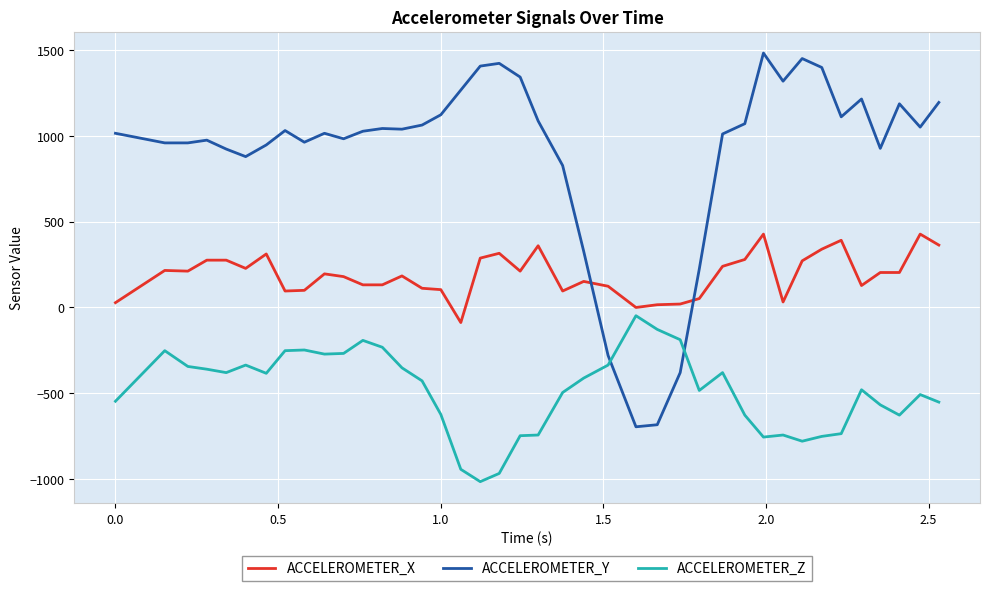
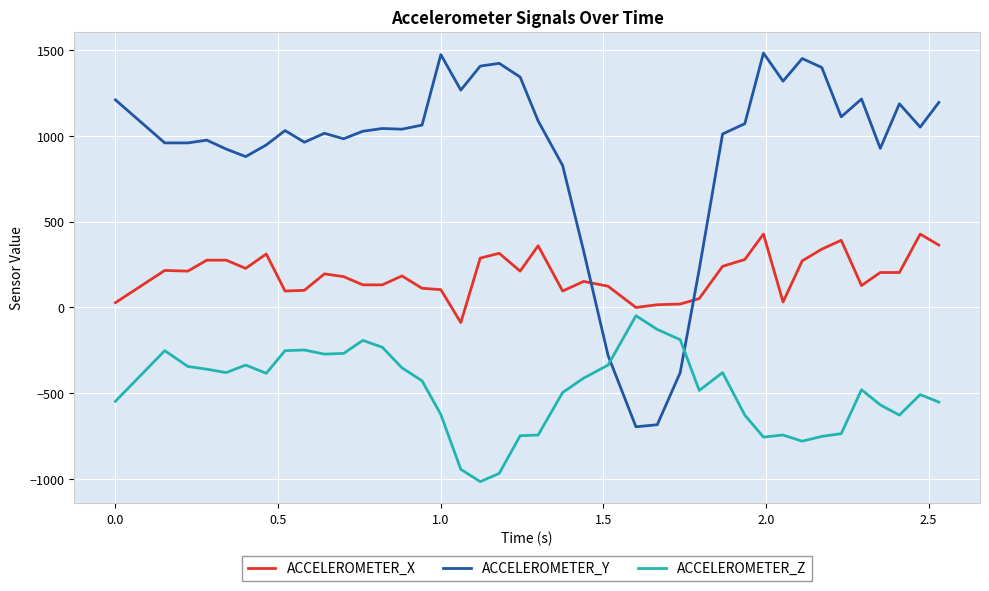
ACCELEROMETER_Y, 0.0: 1020 -> 1210
ACCELEROMETER_Y, 1.0: 1120 -> 1480
